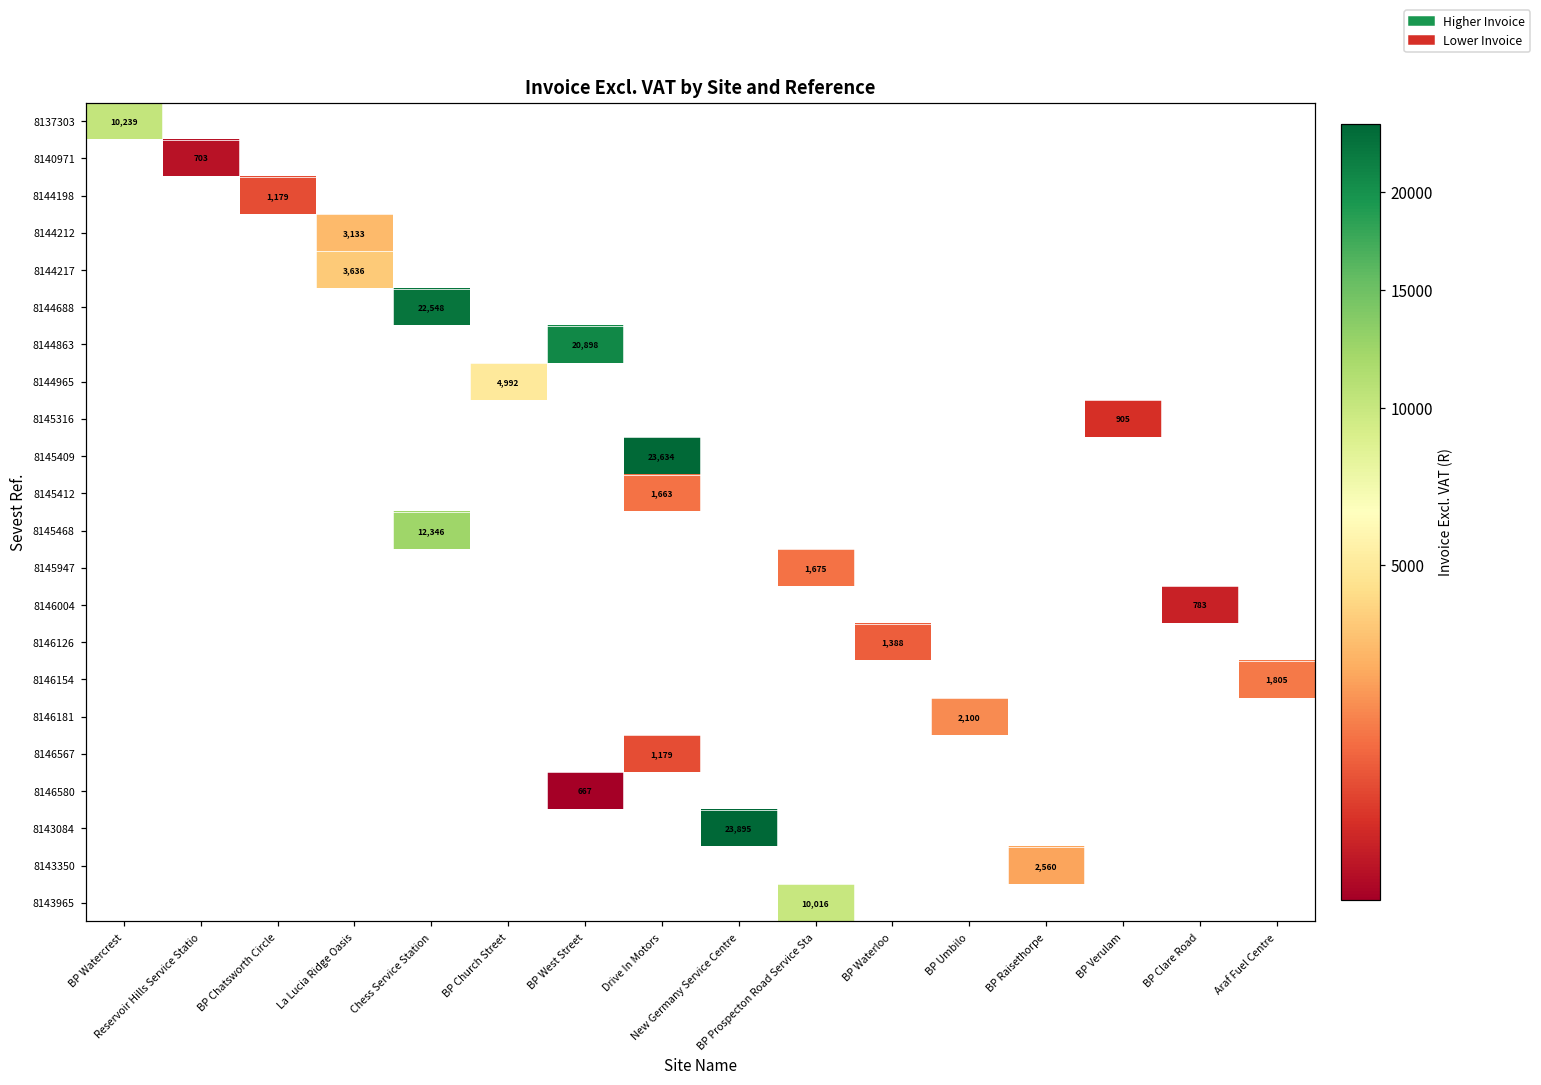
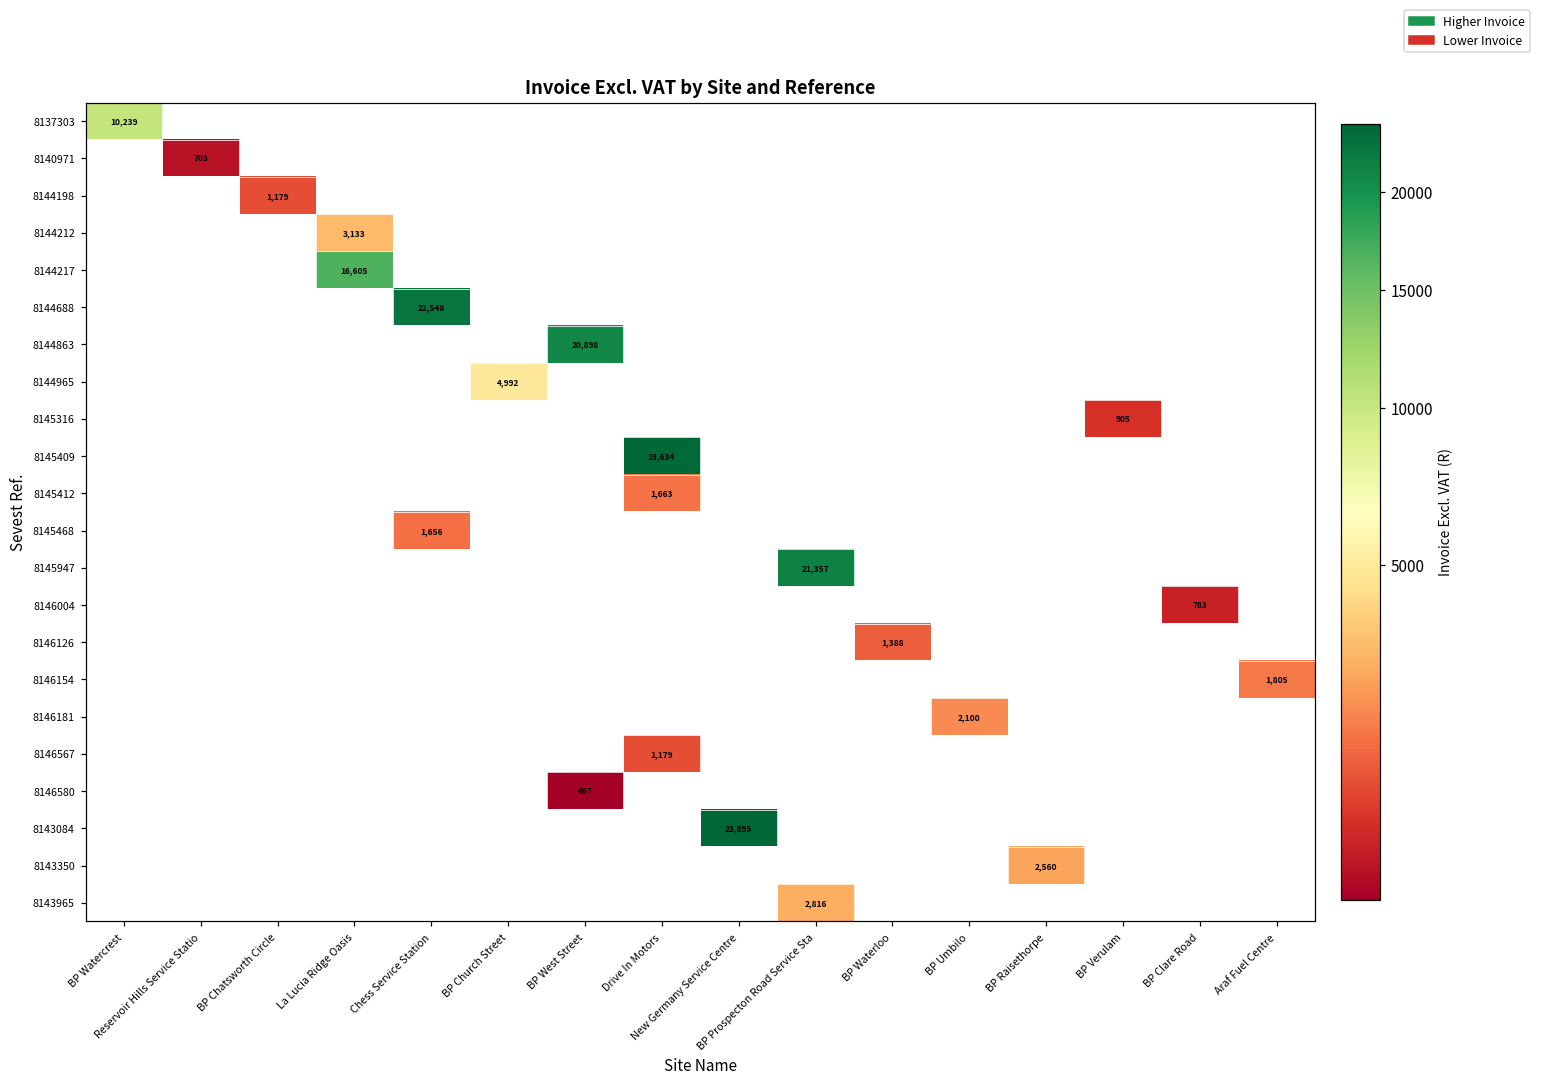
8144217, La Lucia Ridge Oasis: 3,636 -> 16,605
8145468, Chess Service Station: 12,346 -> 1,656
8145947, BP Prospecton Road Service Sta: 1,675 -> 21,357
8143965, BP Prospecton Road Service Sta: 10,016 -> 2,816
